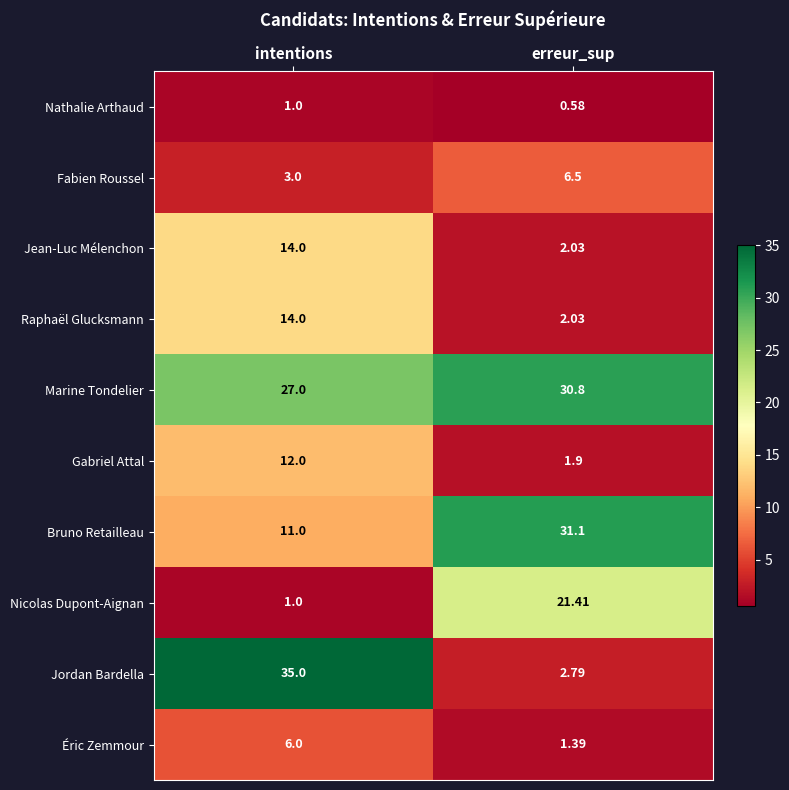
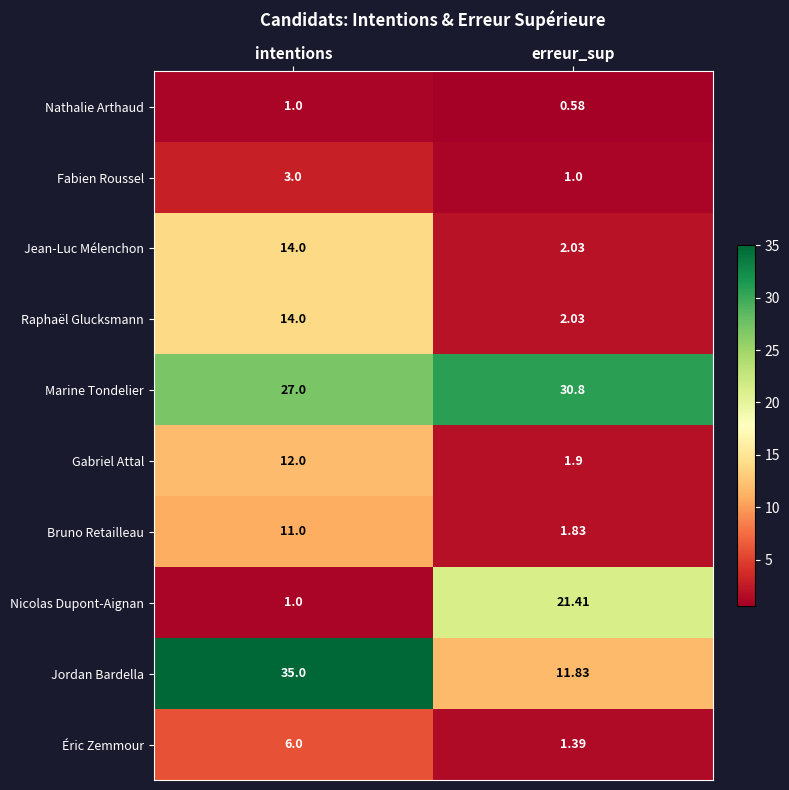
Fabien Roussel, erreur_sup: 6.5 -> 1.0
Bruno Retailleau, erreur_sup: 31.1 -> 1.83
Jordan Bardella, erreur_sup: 2.79 -> 11.83
